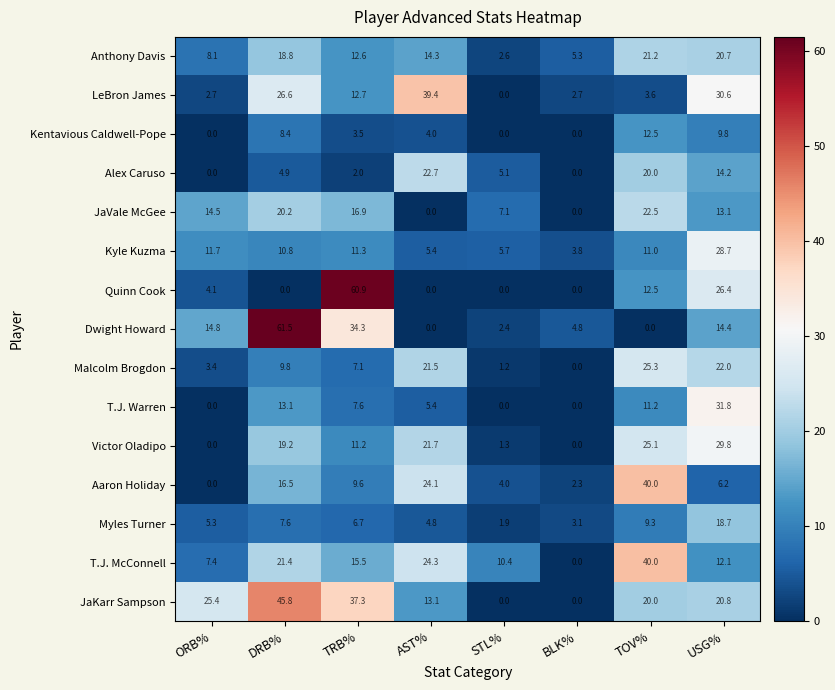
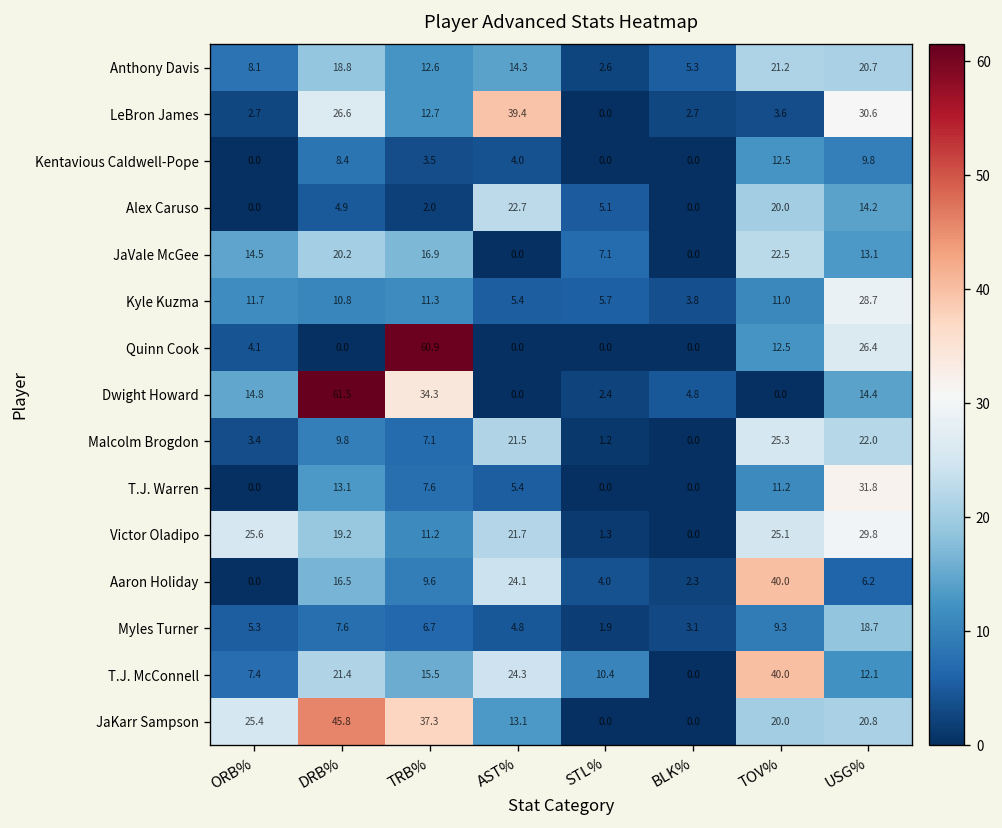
Victor Oladipo, ORB%: 0.0 -> 25.6
